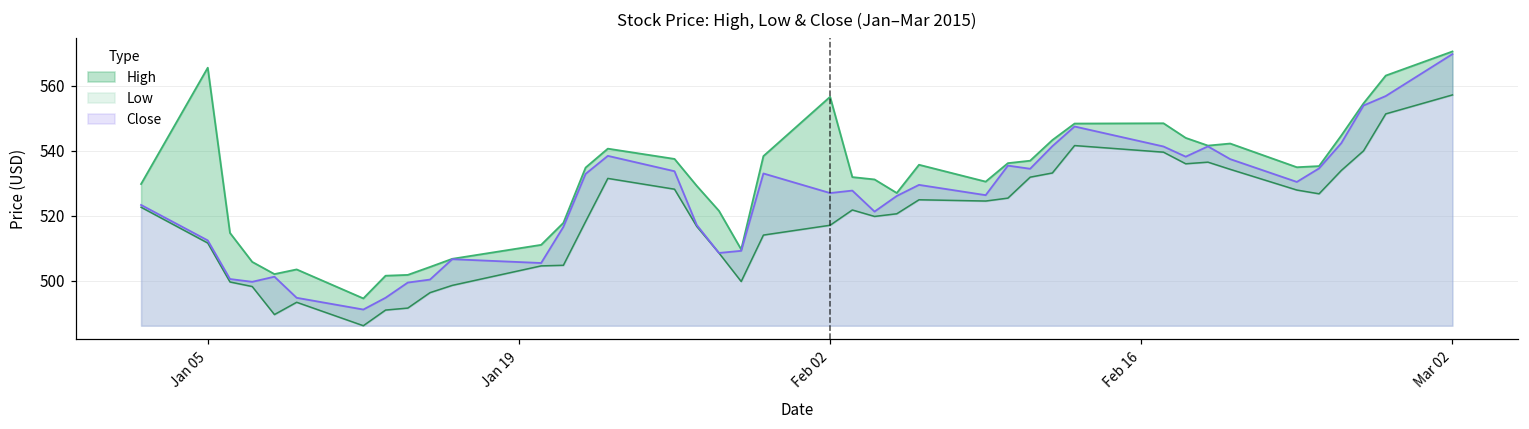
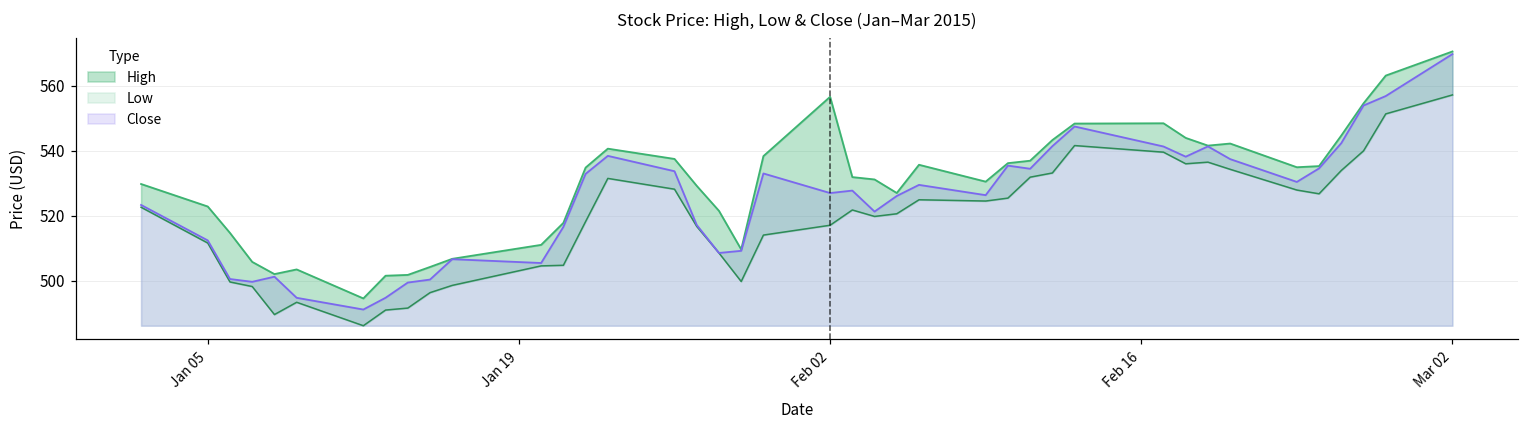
High, Jan 05: 566 -> 523
